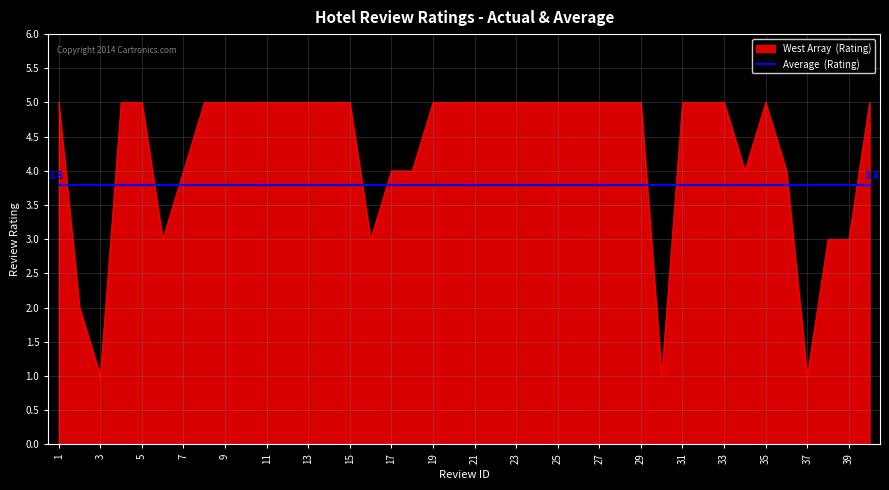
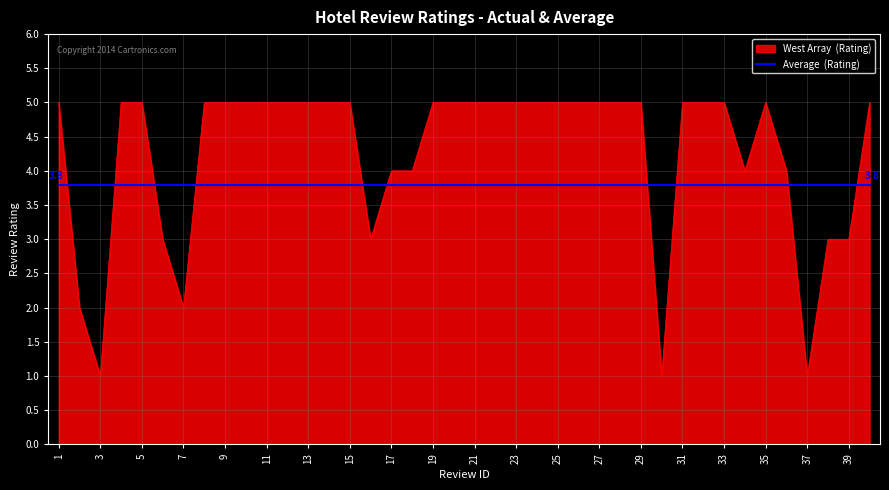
West Array (Rating), 7: 4 -> 2
